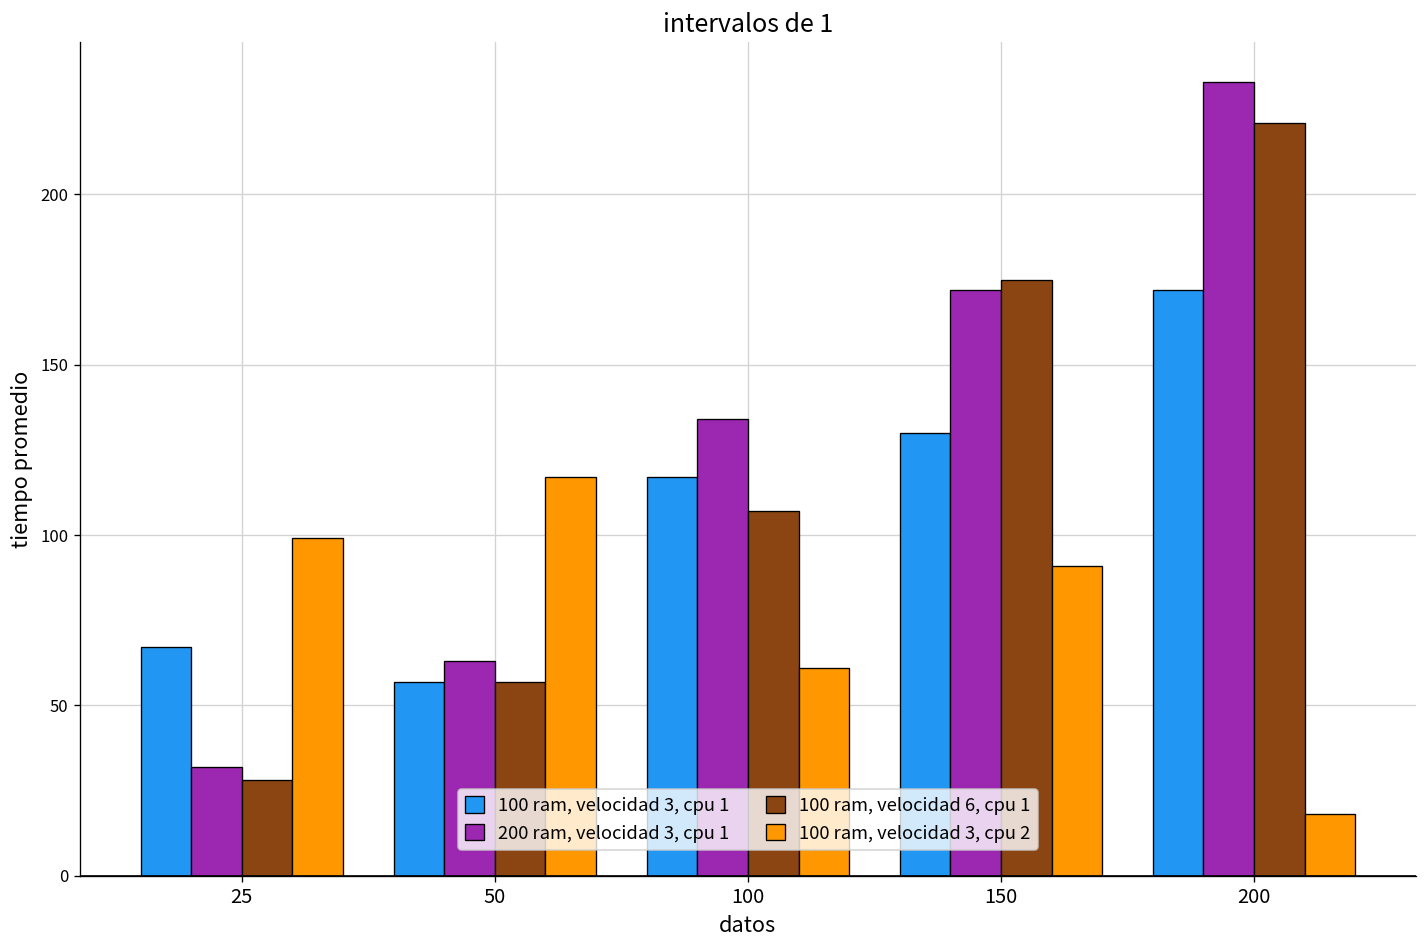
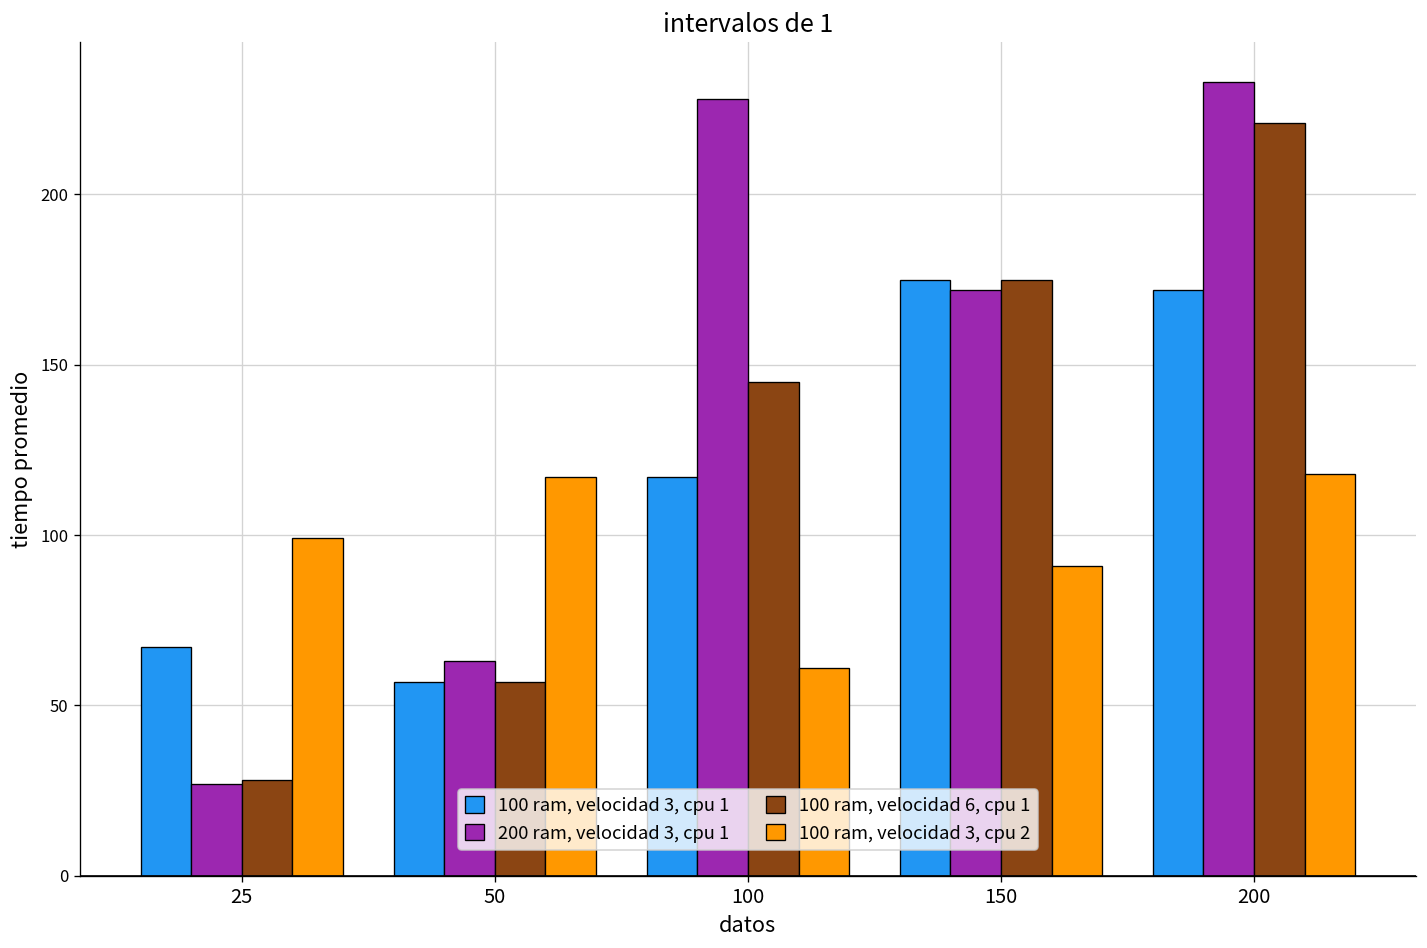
200 ram, velocidad 3, cpu 1, 25: 32 -> 27
200 ram, velocidad 3, cpu 1, 100: 134 -> 228
100 ram, velocidad 6, cpu 1, 100: 107 -> 145
100 ram, velocidad 3, cpu 1, 150: 130 -> 175
100 ram, velocidad 3, cpu 2, 200: 18 -> 118
